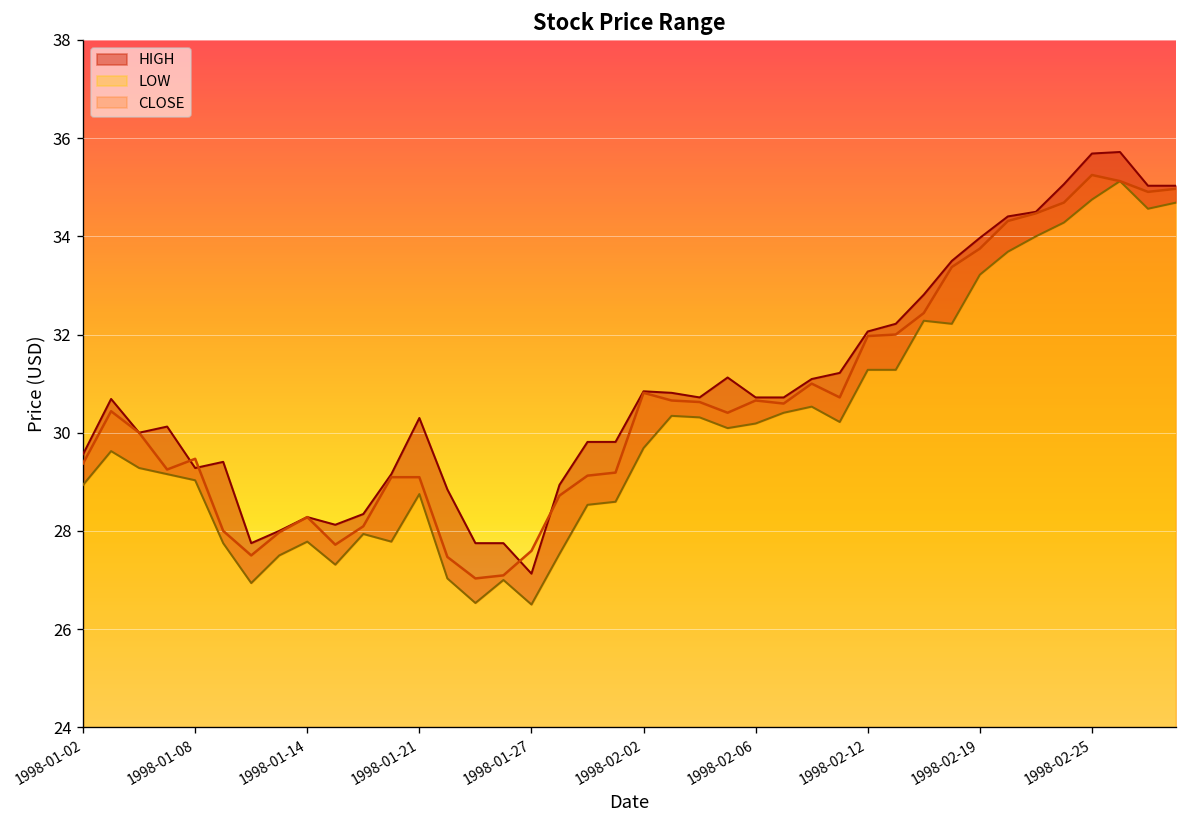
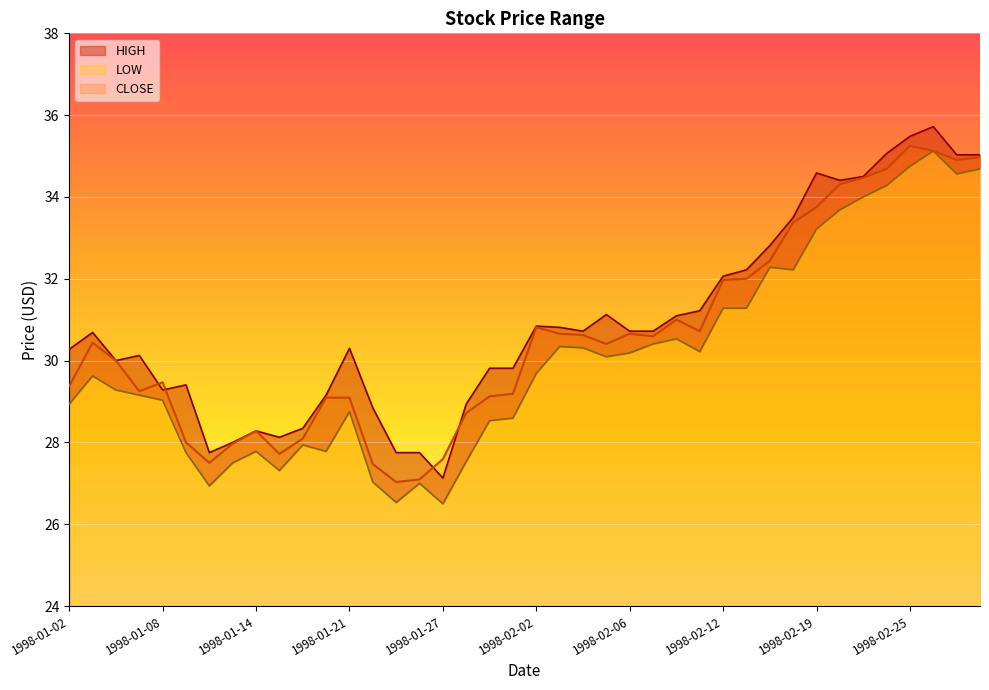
HIGH, 1998-01-02: 29.6 -> 30.3
HIGH, 1998-02-19: 34.0 -> 34.6
HIGH, 1998-02-25: 35.7 -> 35.5
